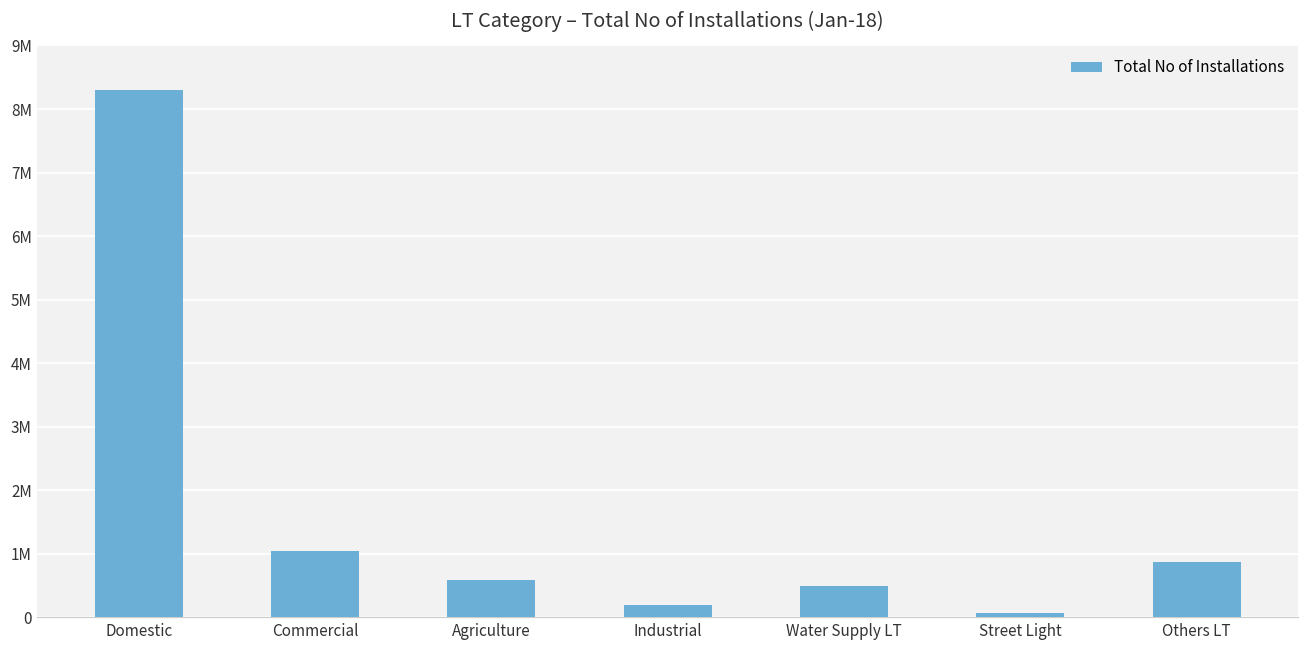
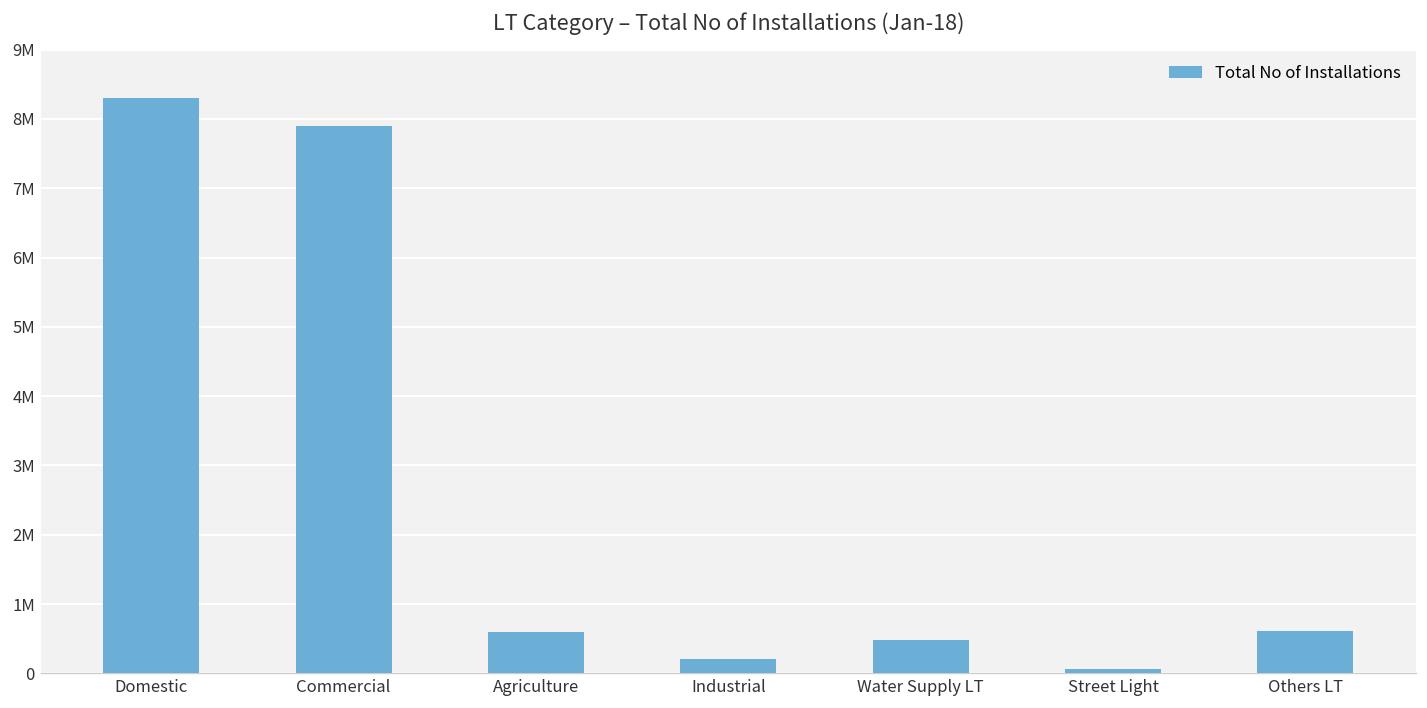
Commercial: 1000000 -> 7900000
Others LT: 900000 -> 600000
